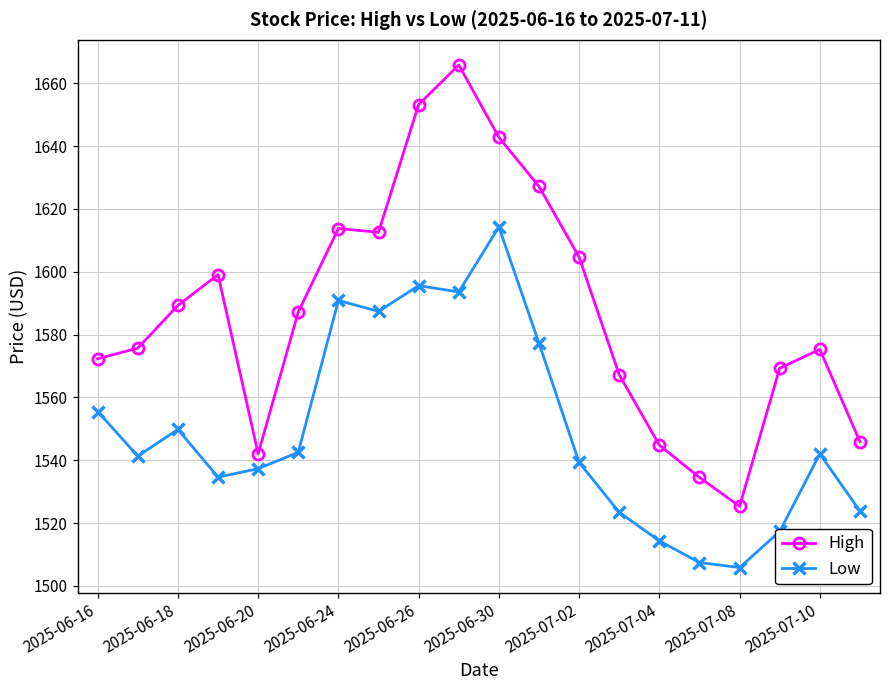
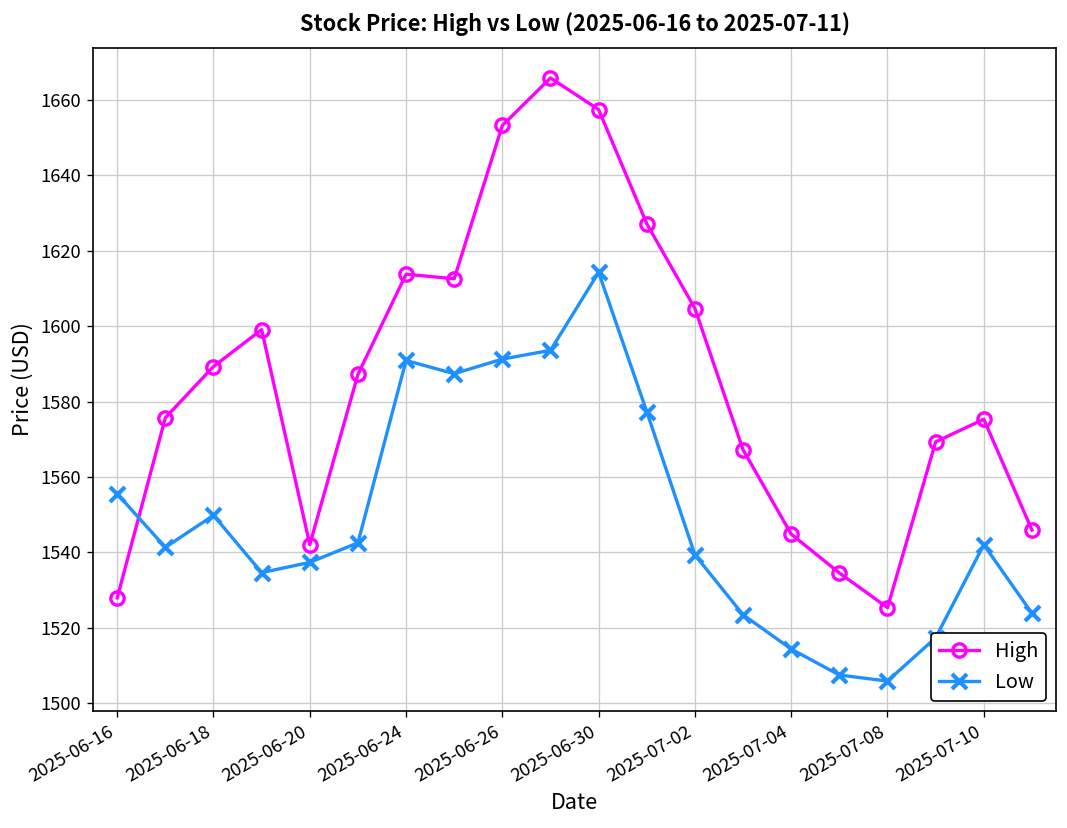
High, 2025-06-16: 1572 -> 1528
Low, 2025-06-26: 1596 -> 1591
High, 2025-06-30: 1643 -> 1657
